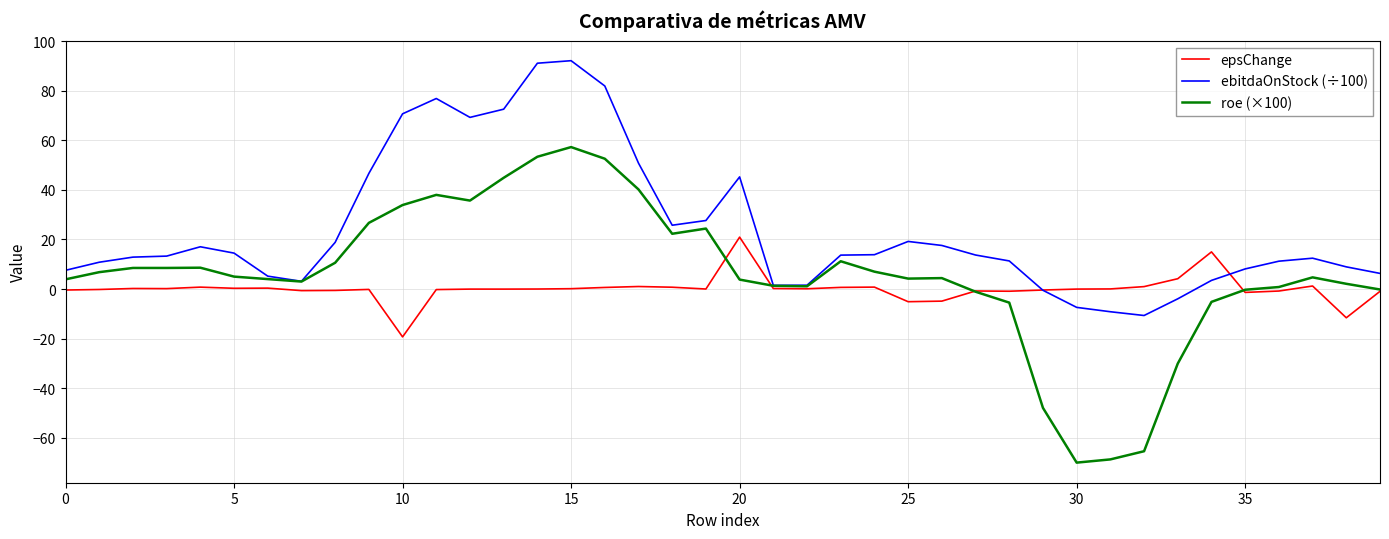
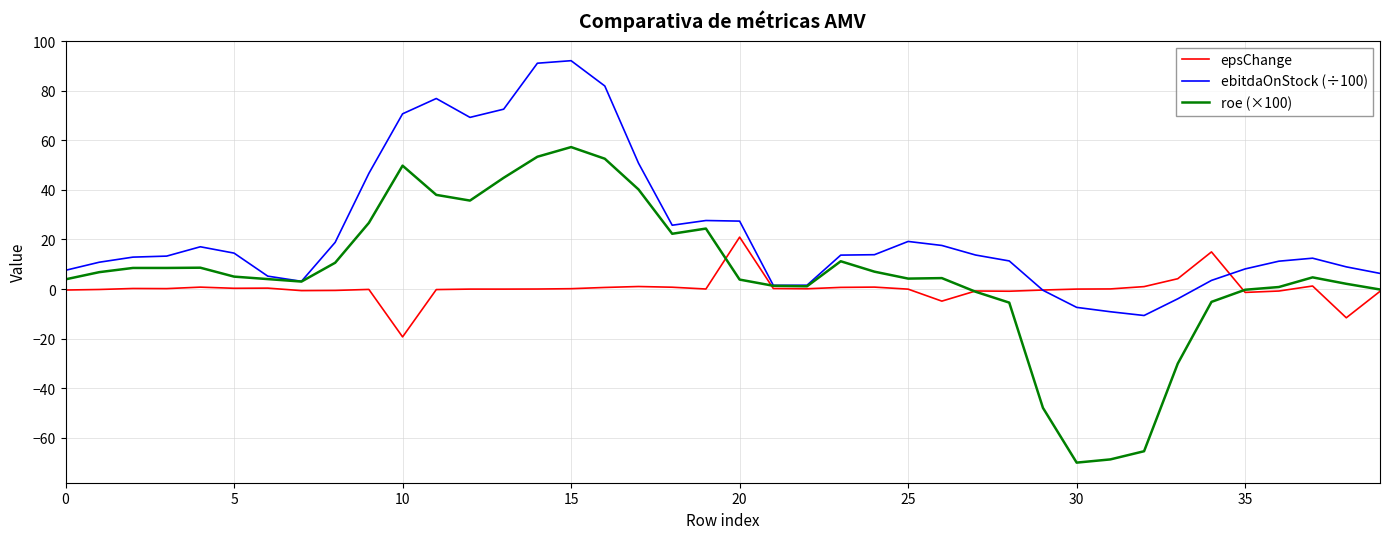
roe (×100), 10: 34 -> 50
ebitdaOnStock (÷100), 20: 45 -> 27
epsChange, 25: -5 -> 0
